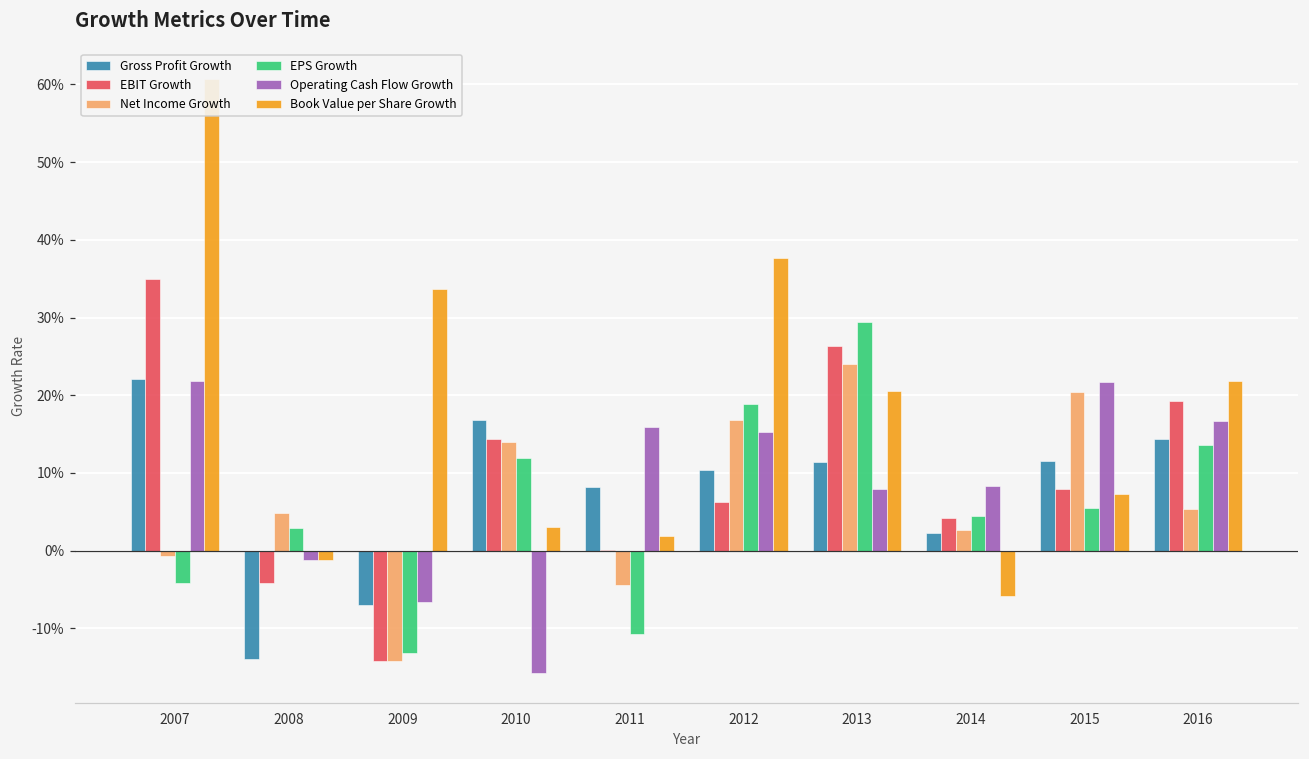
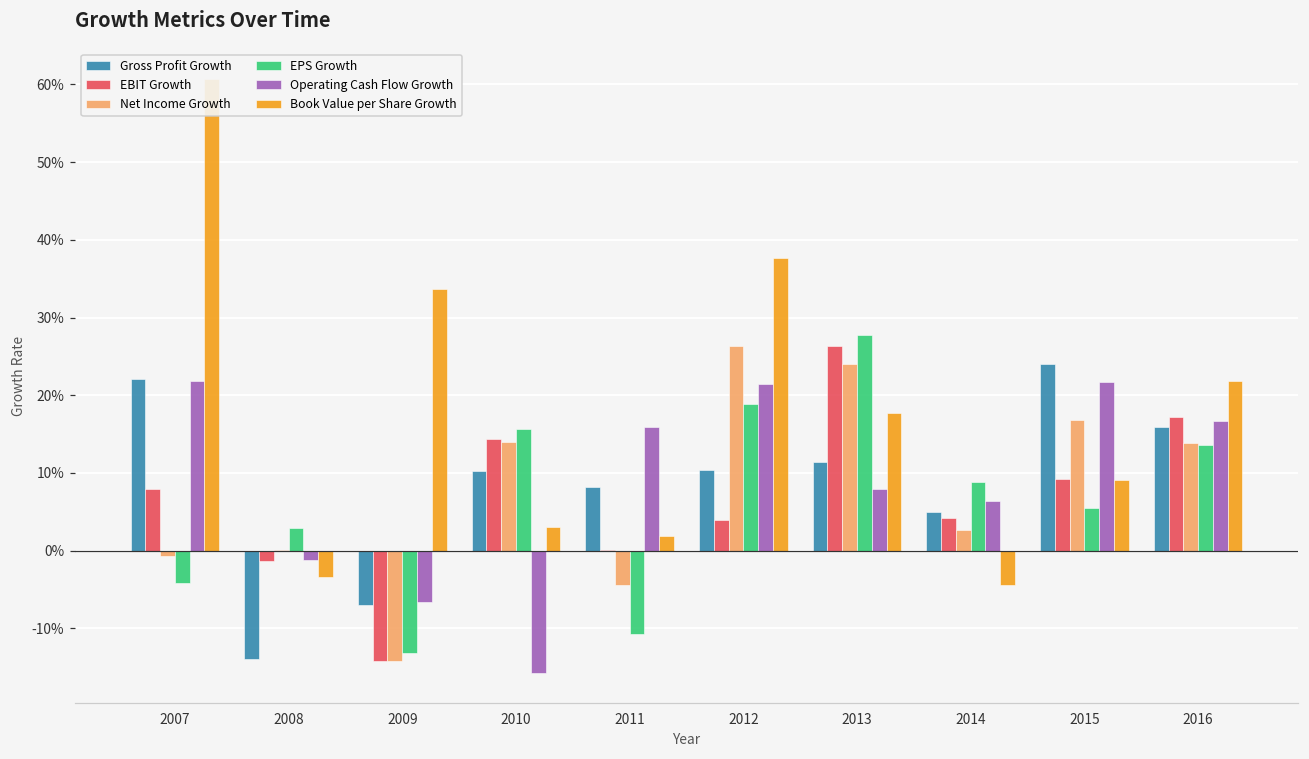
EBIT Growth, 2007: 35% -> 8%
EBIT Growth, 2008: -4% -> -1%
Net Income Growth, 2008: 5% -> 0%
Book Value per Share Growth, 2008: -1% -> -3%
Gross Profit Growth, 2010: 17% -> 10%
EPS Growth, 2010: 12% -> 16%
EBIT Growth, 2012: 6% -> 4%
Net Income Growth, 2012: 17% -> 26%
Operating Cash Flow Growth, 2012: 15% -> 21%
EPS Growth, 2013: 29% -> 28%
Book Value per Share Growth, 2013: 20% -> 18%
Gross Profit Growth, 2014: 2% -> 5%
EPS Growth, 2014: 4% -> 9%
Operating Cash Flow Growth, 2014: 8% -> 6%
Book Value per Share Growth, 2014: -6% -> -4%
Gross Profit Growth, 2015: 12% -> 24%
EBIT Growth, 2015: 8% -> 9%
Net Income Growth, 2015: 20% -> 17%
Book Value per Share Growth, 2015: 7% -> 9%
Gross Profit Growth, 2016: 14% -> 16%
EBIT Growth, 2016: 19% -> 17%
Net Income Growth, 2016: 5% -> 14%
